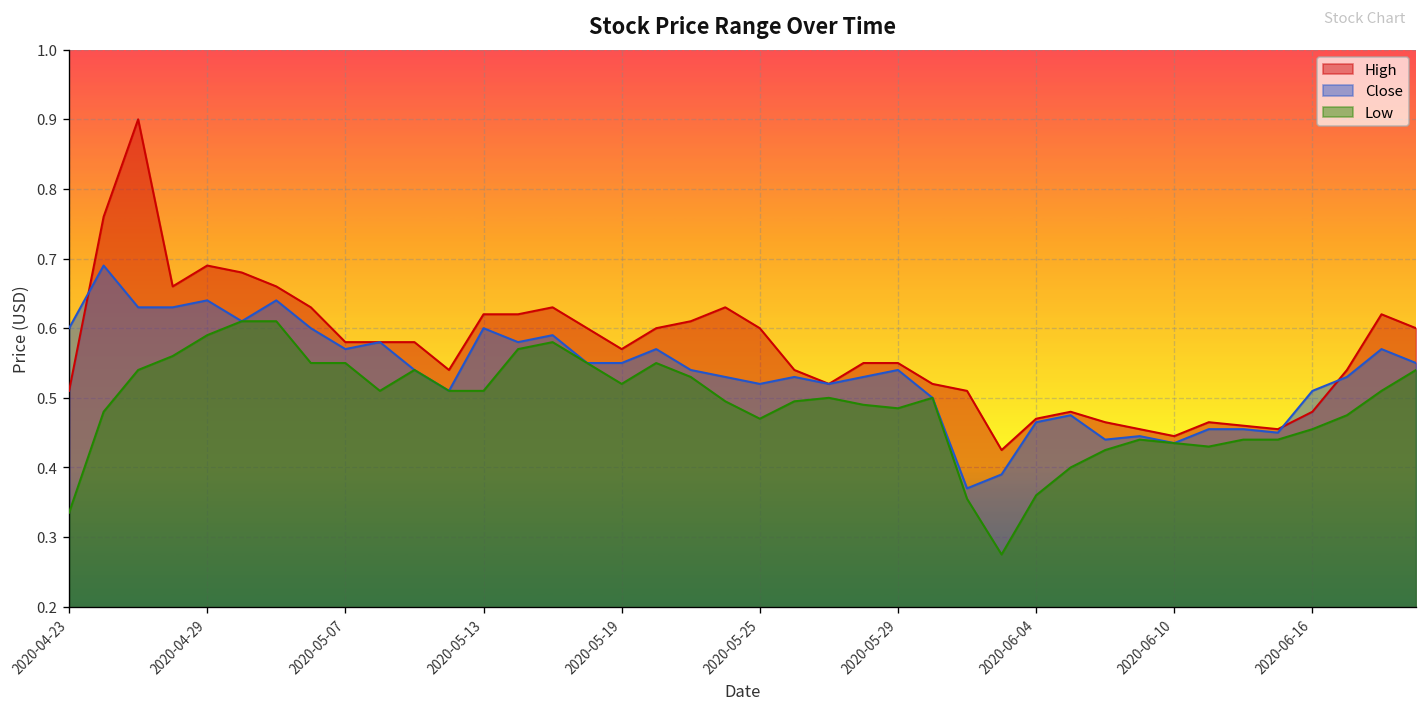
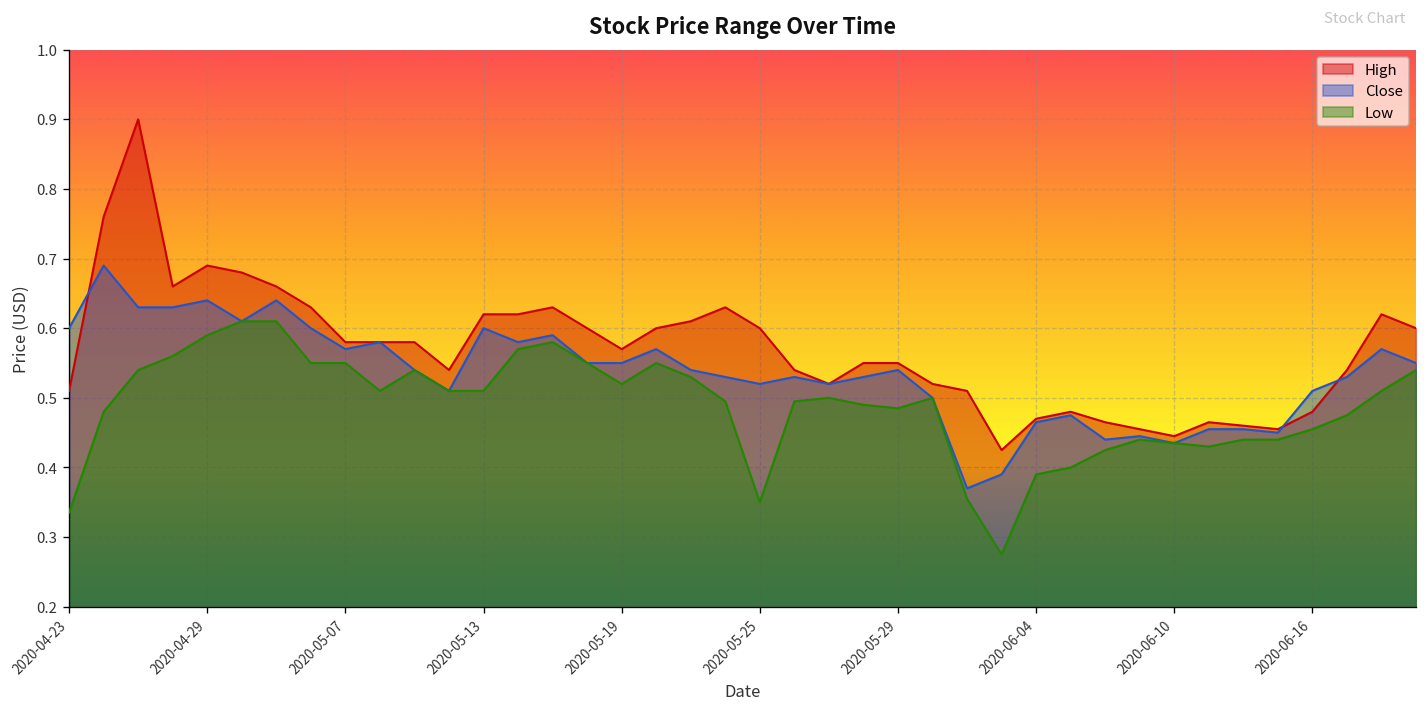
Low, 2020-05-25: 0.47 -> 0.35
Low, 2020-06-04: 0.36 -> 0.39
